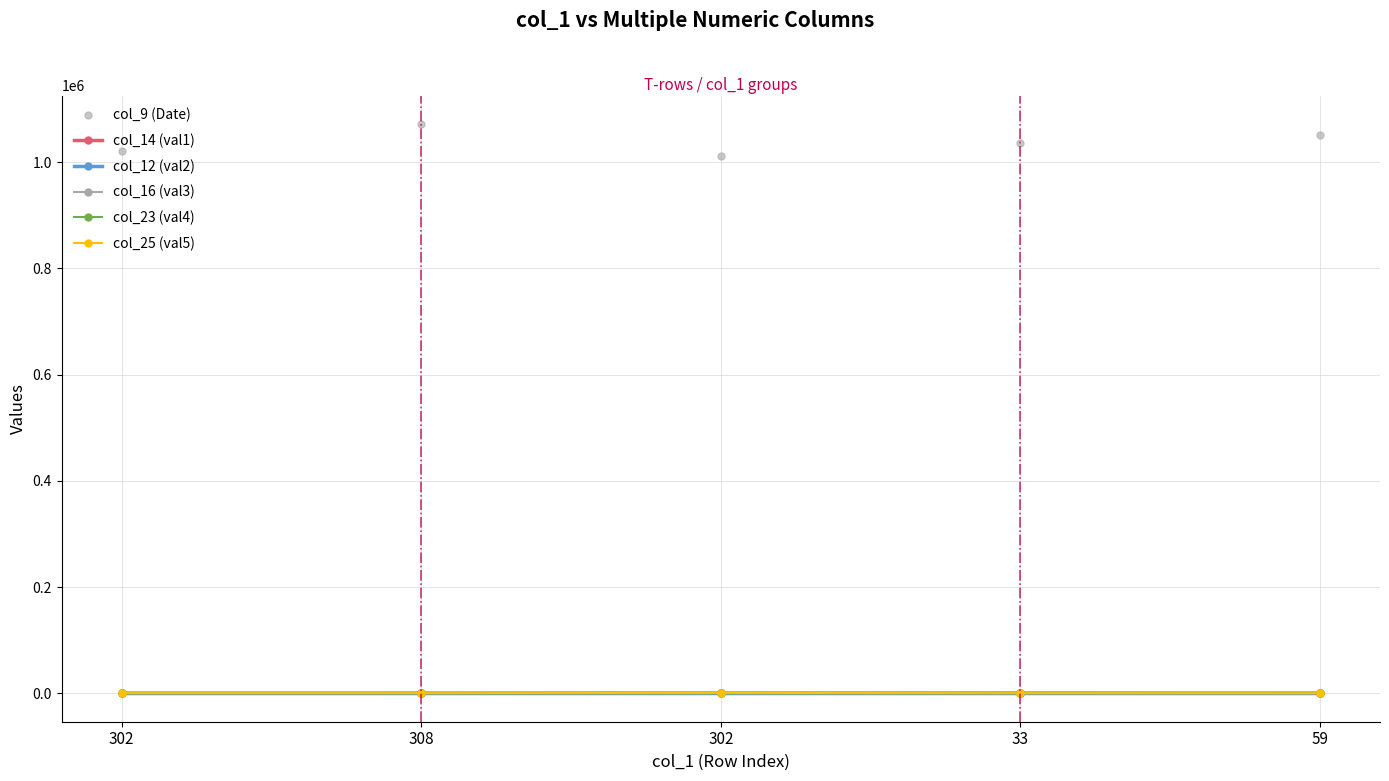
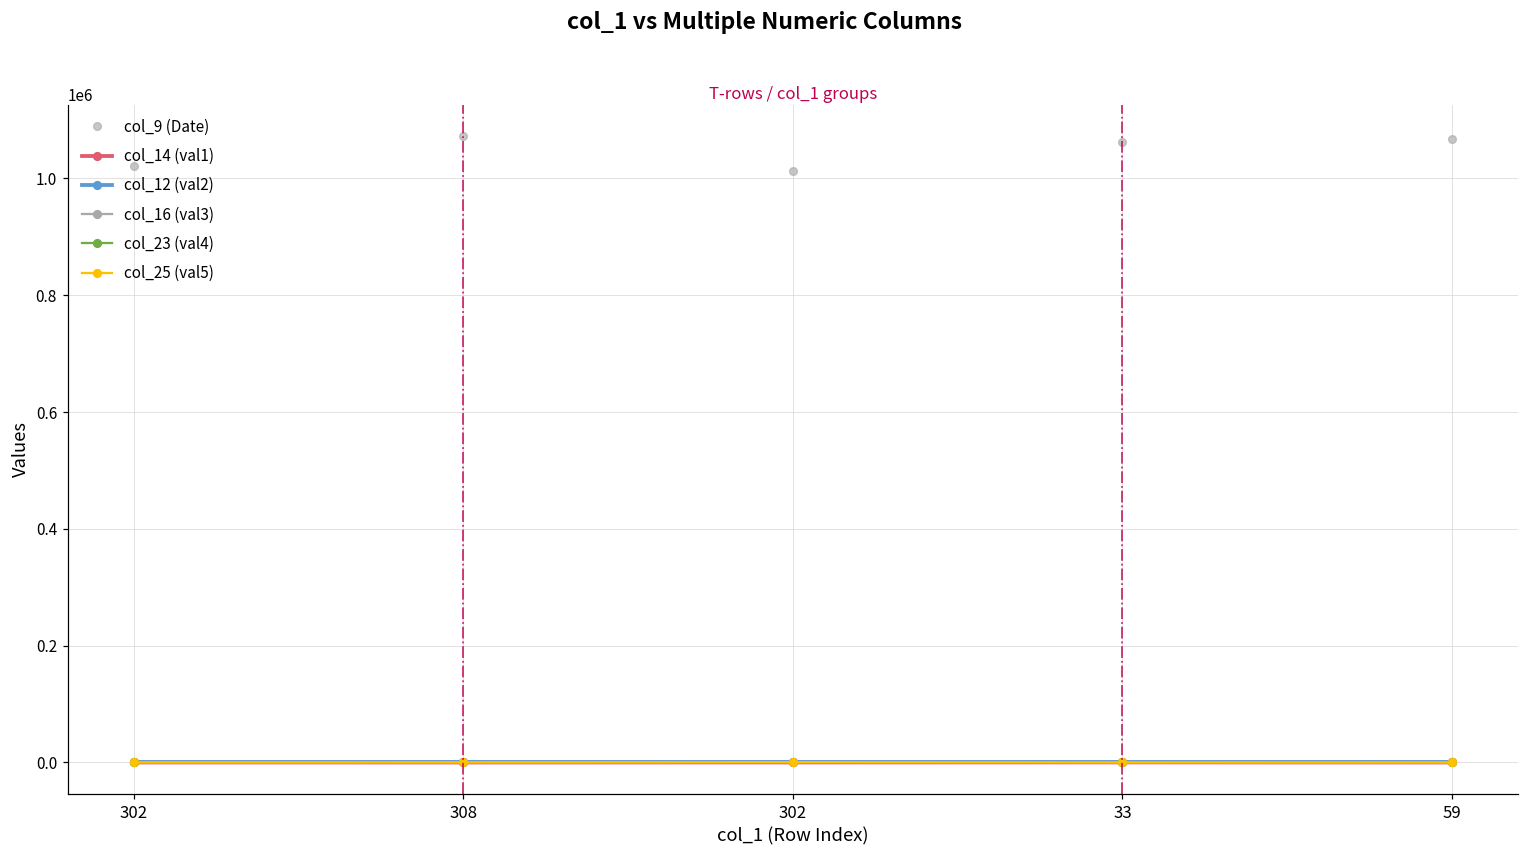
col_9 (Date), 33: 1040000 -> 1060000
col_9 (Date), 59: 1050000 -> 1070000
